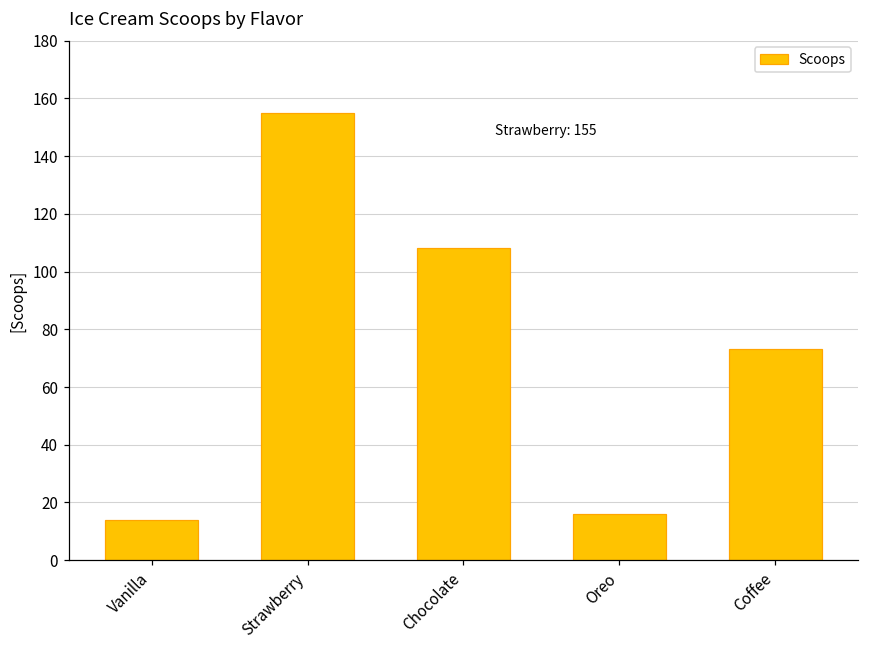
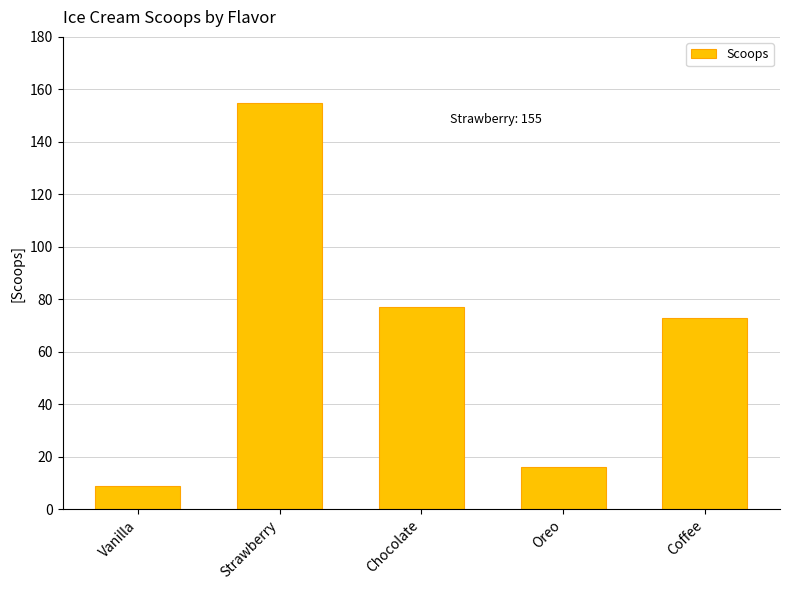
Vanilla: 14 -> 9
Chocolate: 108 -> 77
